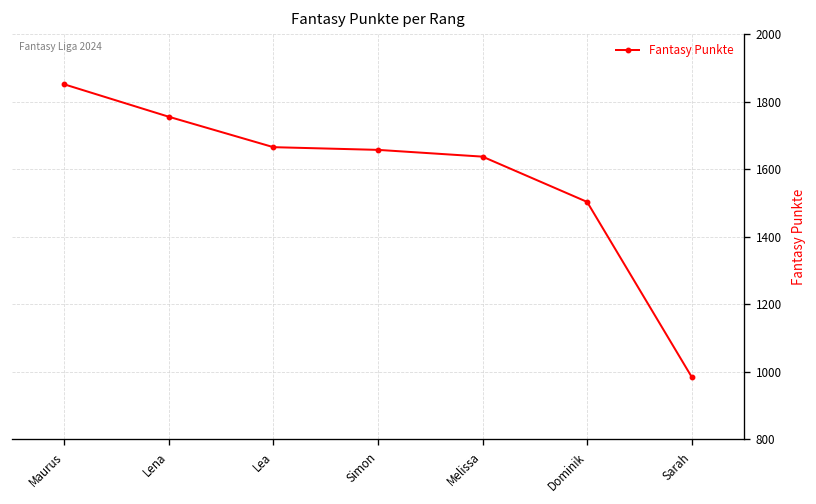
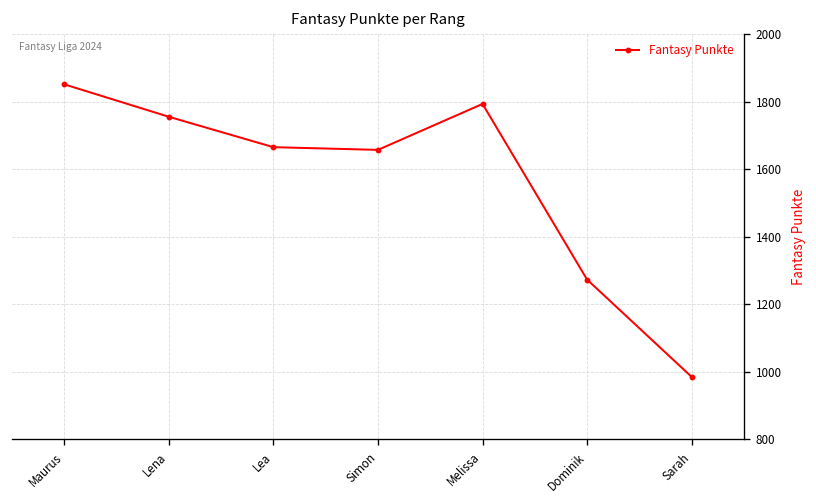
Melissa: 1640 -> 1790
Dominik: 1500 -> 1270
